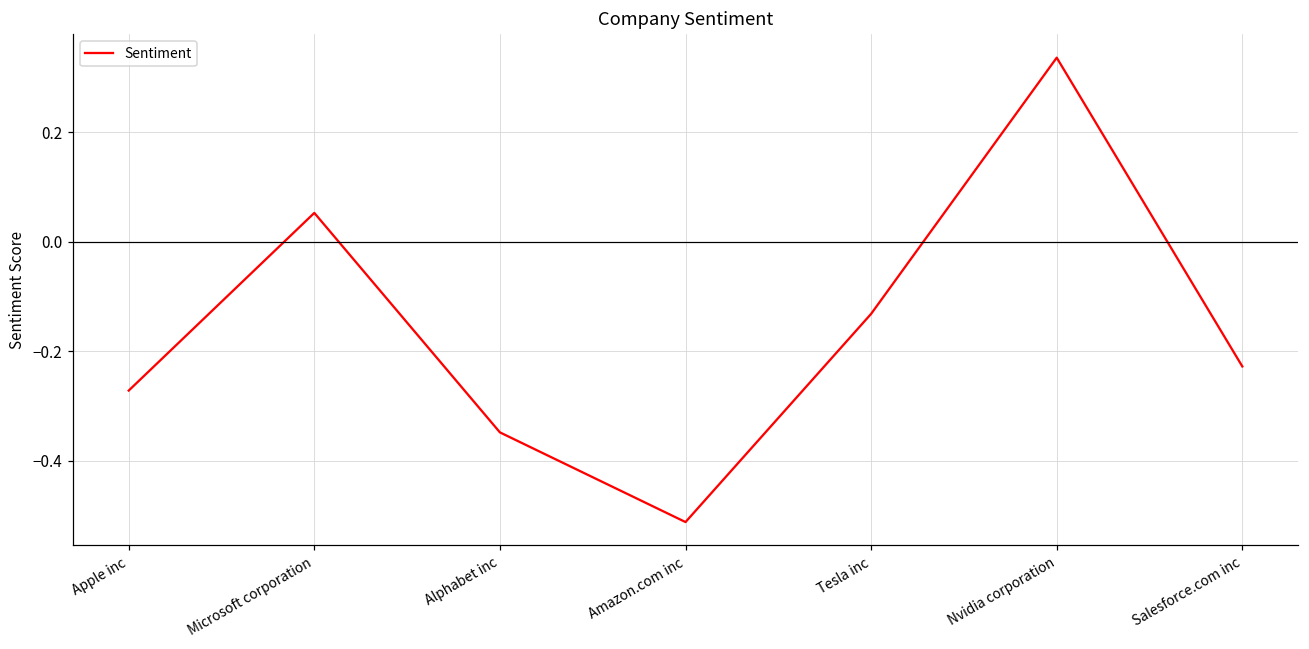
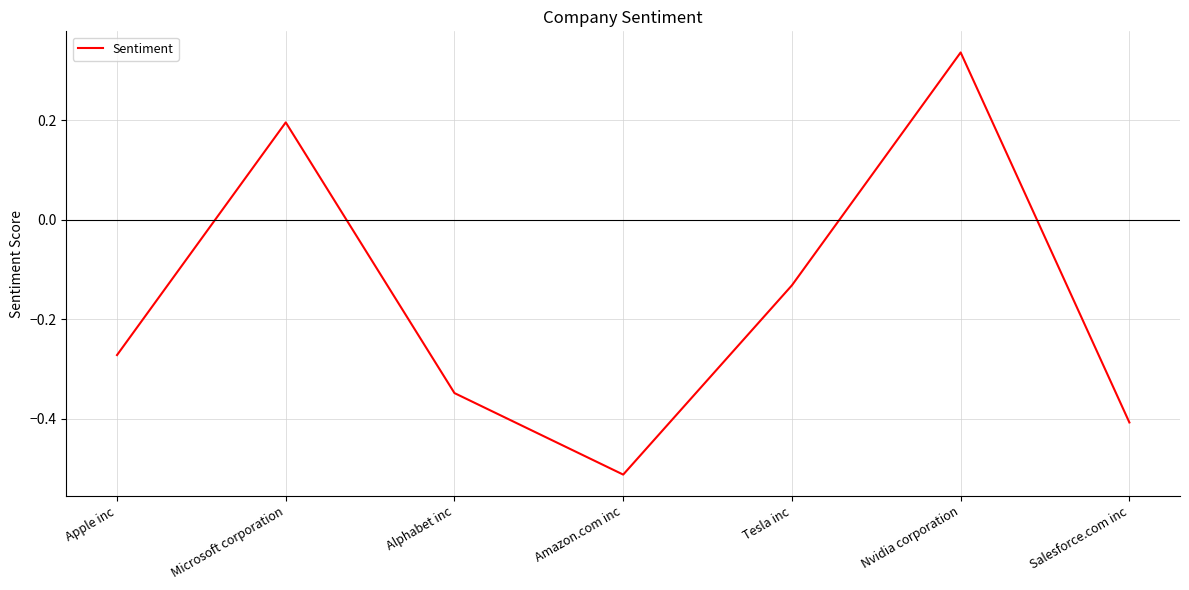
Microsoft corporation: 0.05 -> 0.20
Salesforce.com inc: -0.23 -> -0.41
